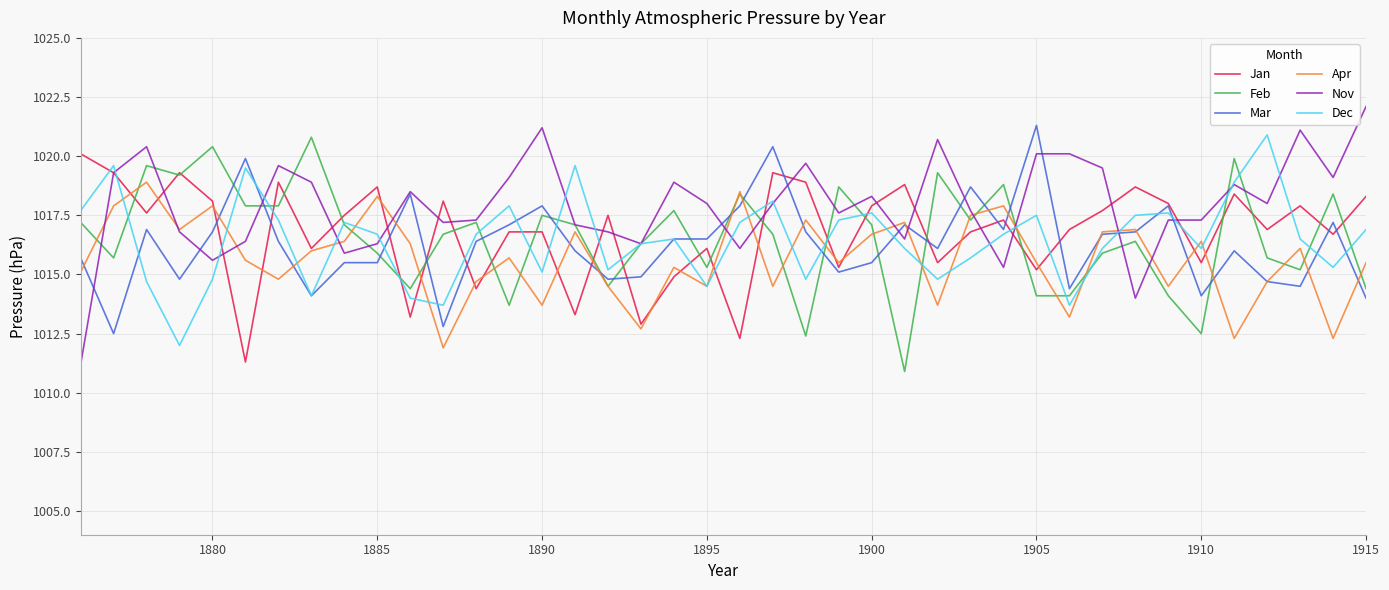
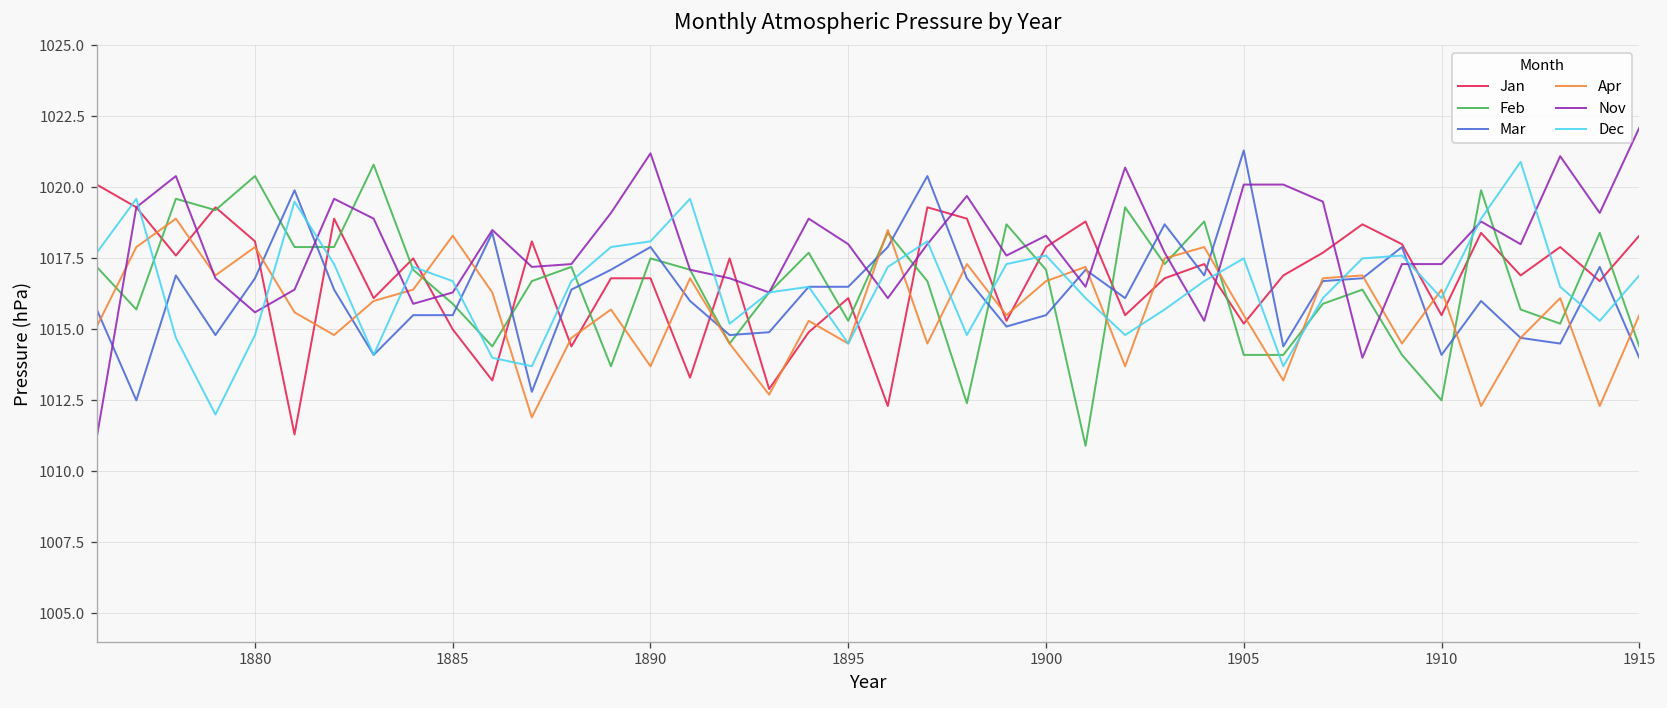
Jan, 1885: 1018.7 -> 1015.0
Dec, 1890: 1015.1 -> 1018.1
